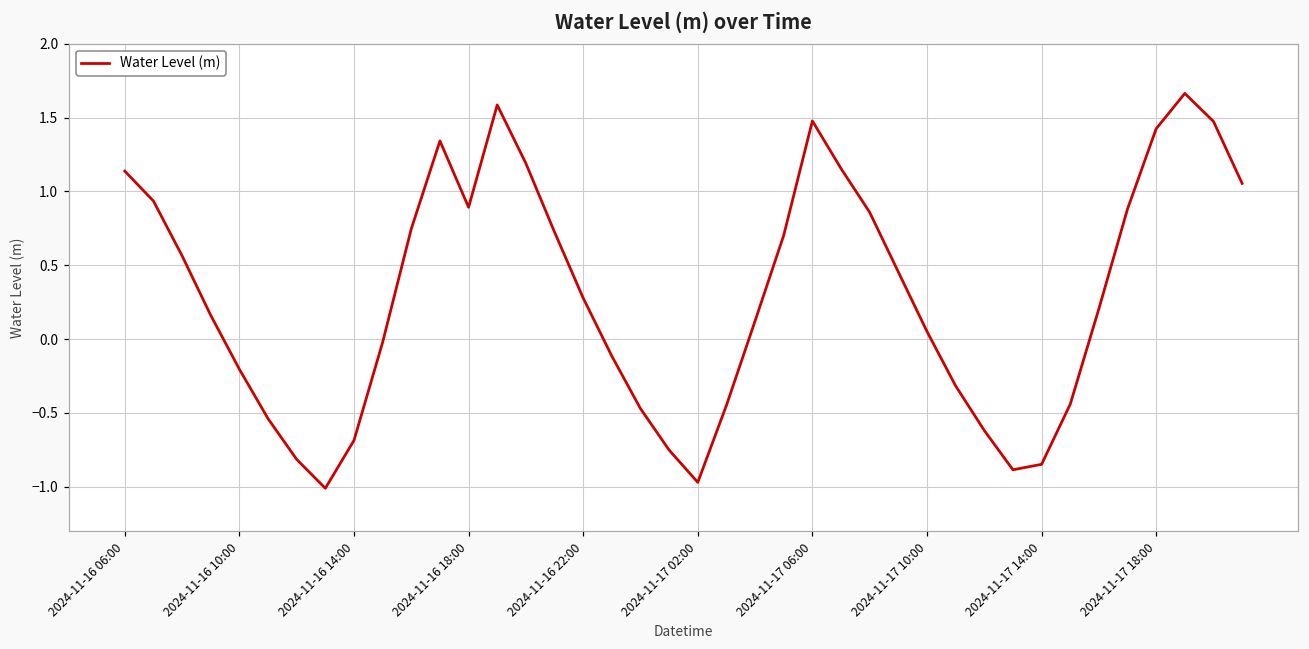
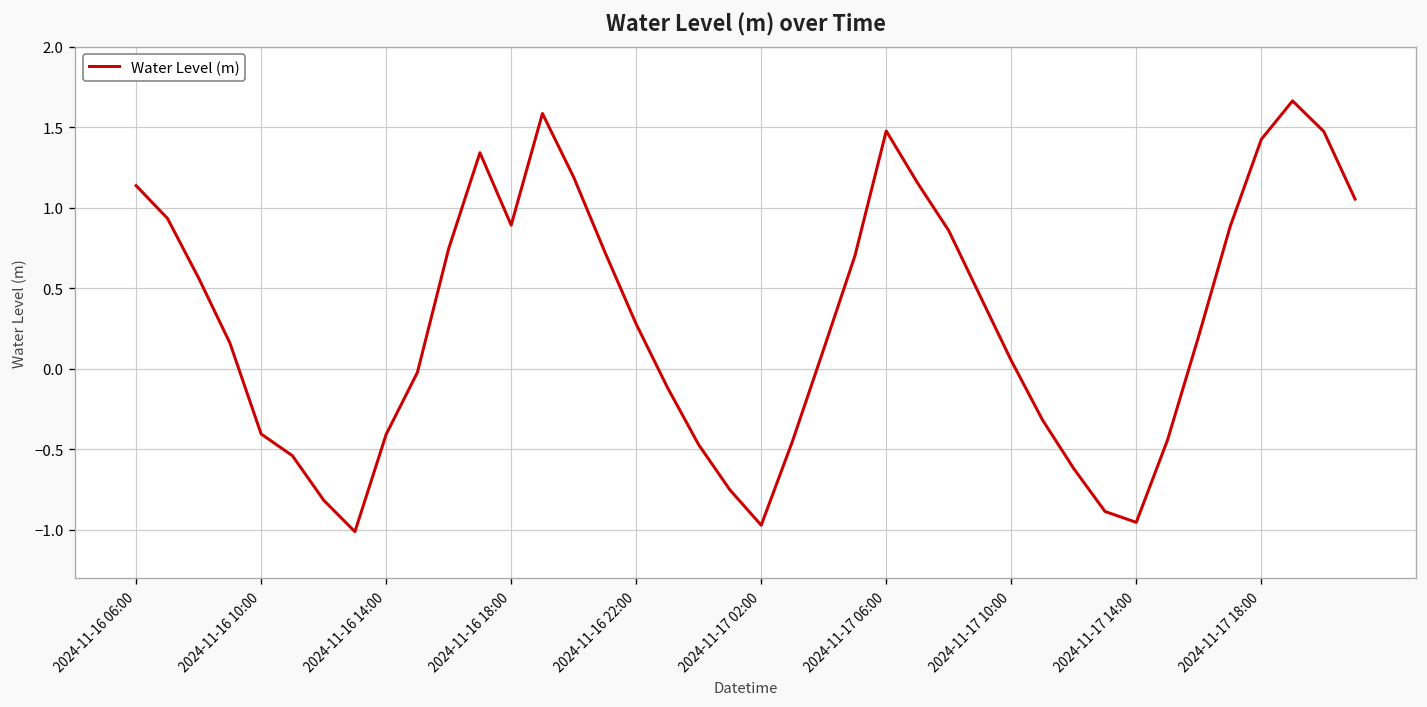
2024-11-16 10:00: -0.20 -> -0.40
2024-11-16 14:00: -0.69 -> -0.41
2024-11-17 14:00: -0.85 -> -0.95
